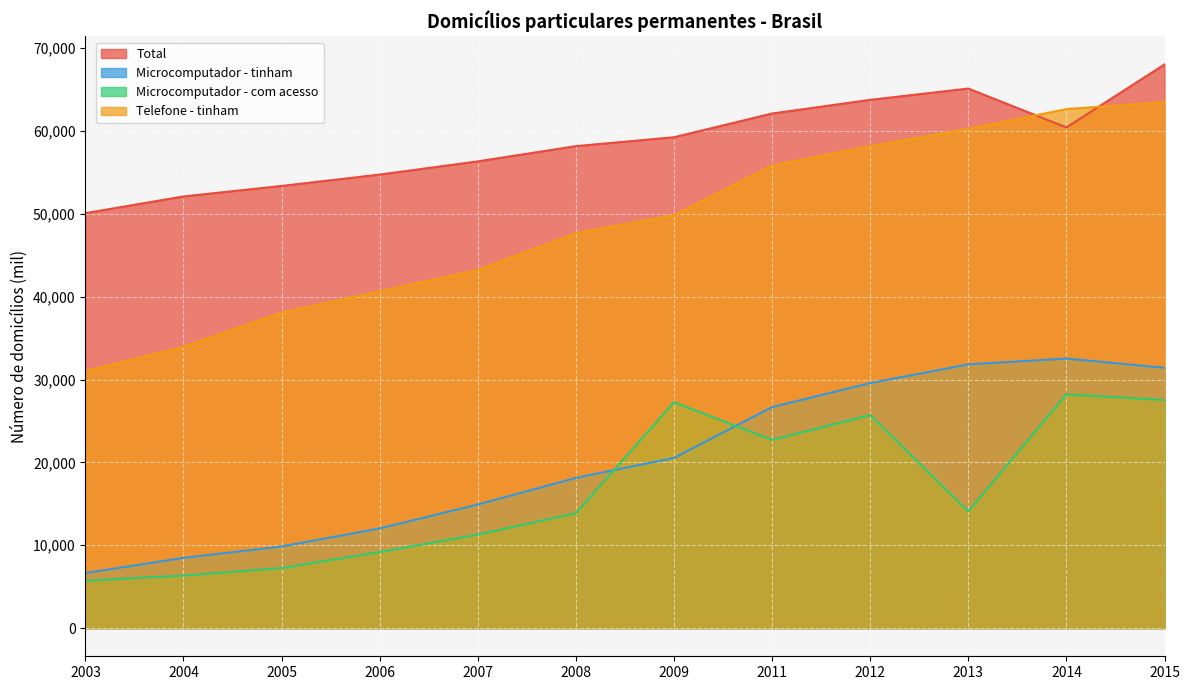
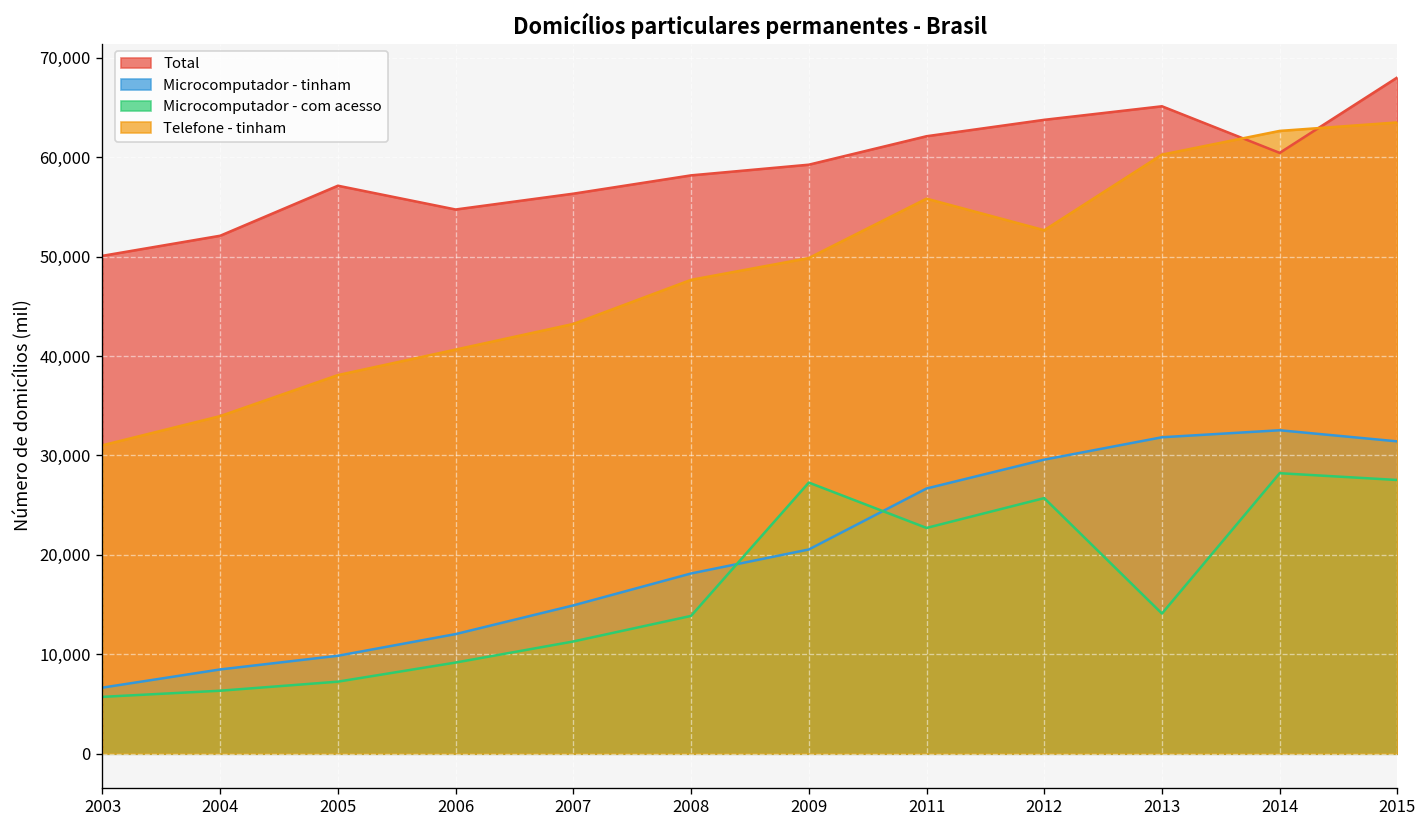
Total, 2005: 53,000 -> 57,000
Telefone - tinham, 2012: 58,000 -> 53,000
